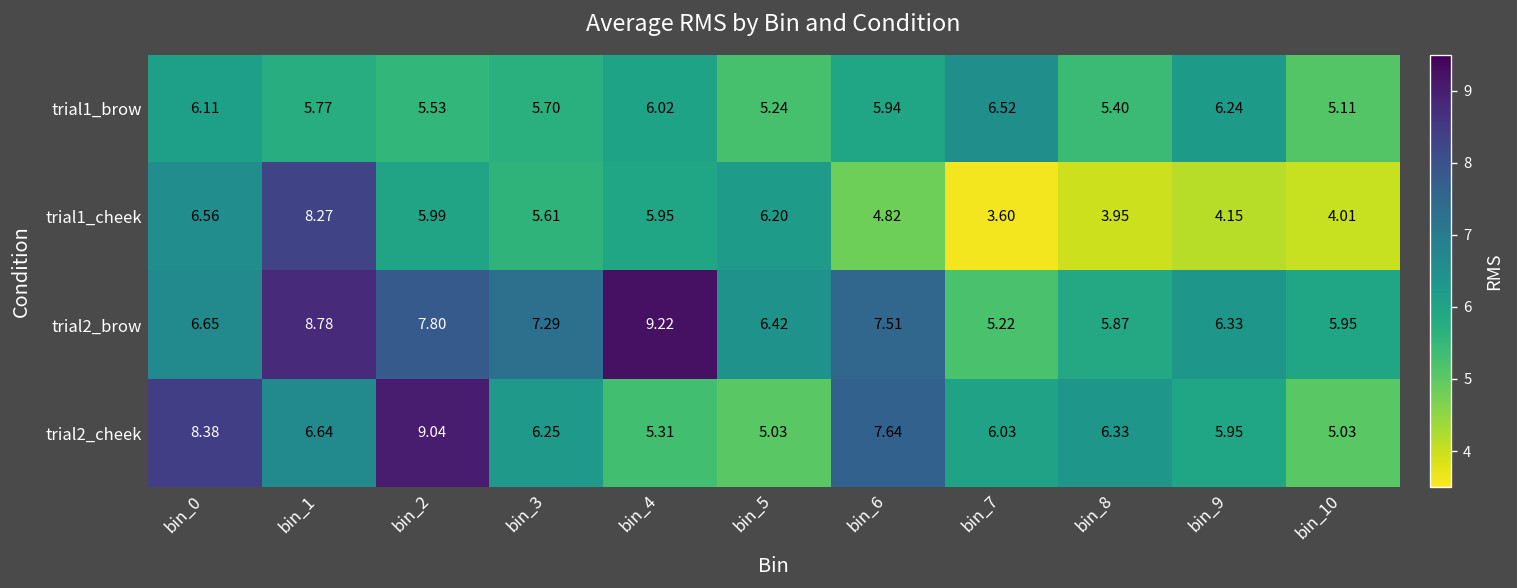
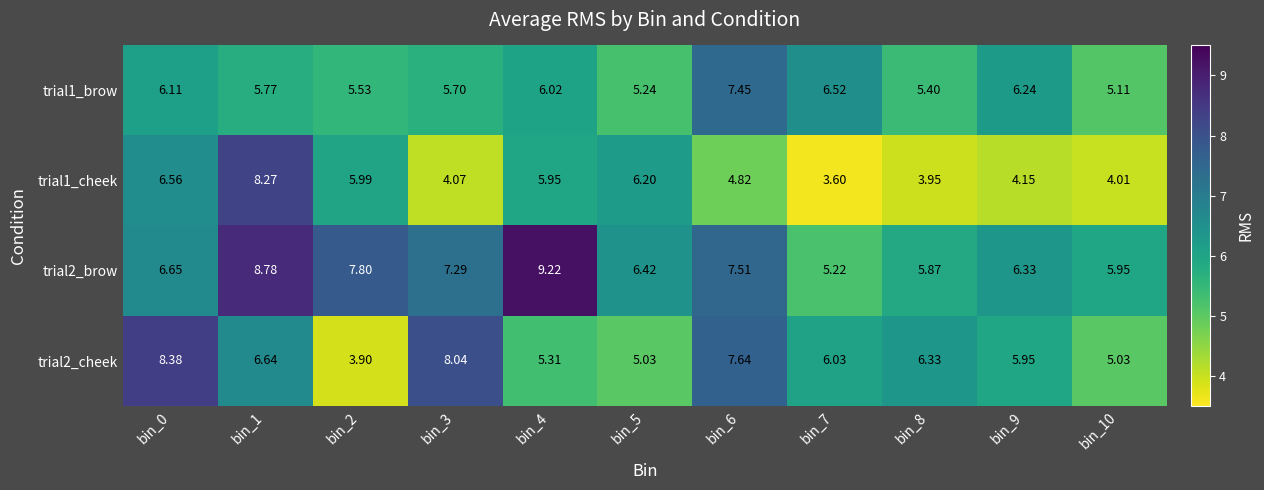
trial1_brow, bin_6: 5.94 -> 7.45
trial1_cheek, bin_3: 5.61 -> 4.07
trial2_cheek, bin_2: 9.04 -> 3.90
trial2_cheek, bin_3: 6.25 -> 8.04
